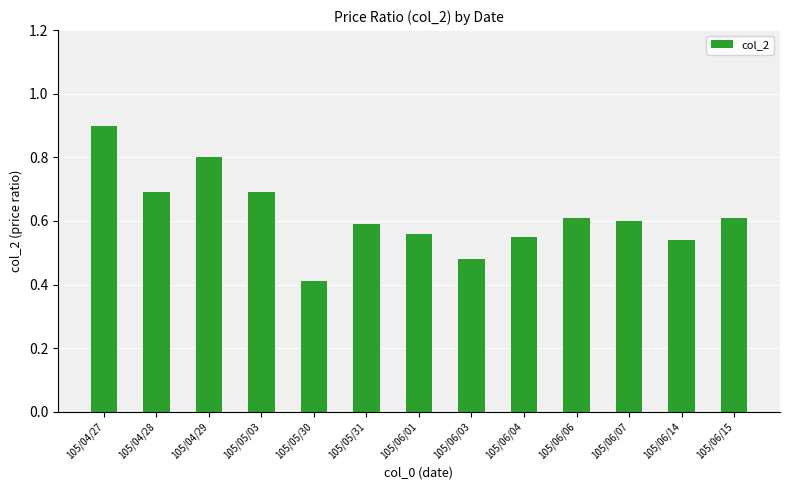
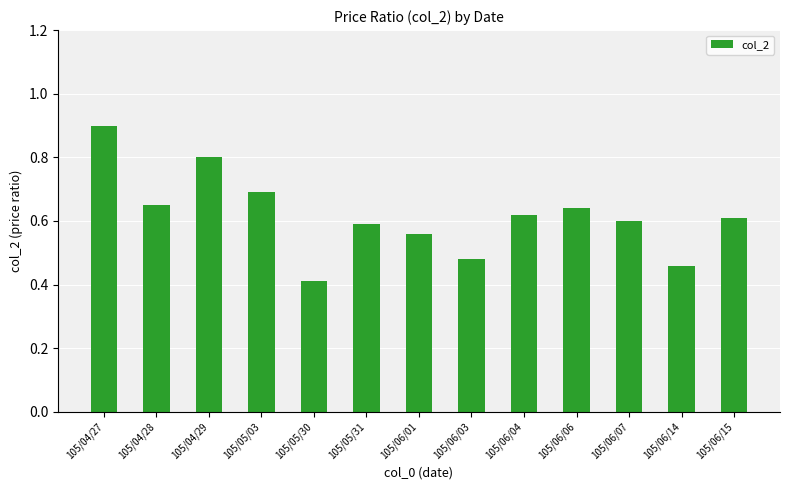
105/04/28: 0.69 -> 0.65
105/06/04: 0.55 -> 0.62
105/06/06: 0.61 -> 0.64
105/06/14: 0.54 -> 0.46
